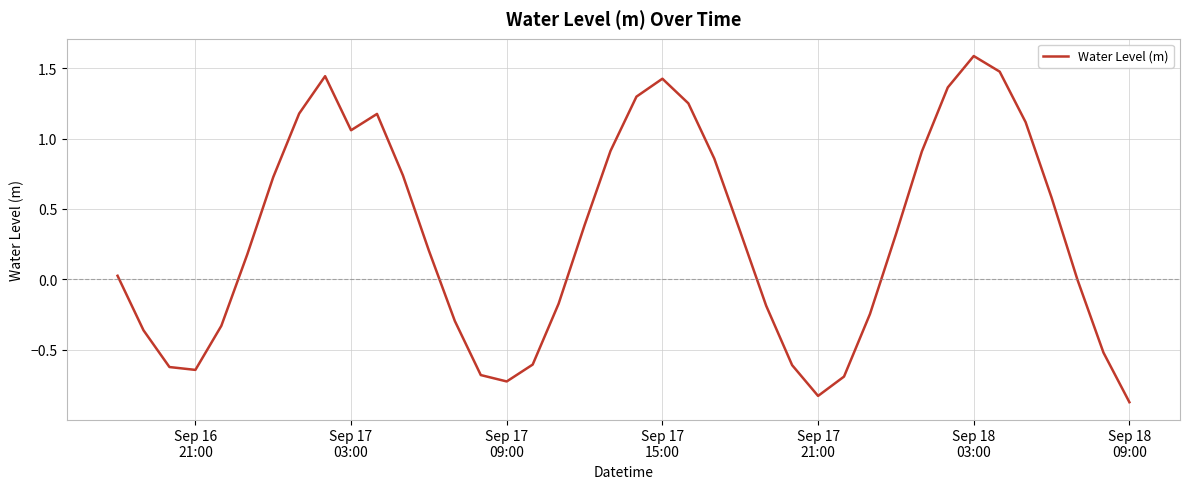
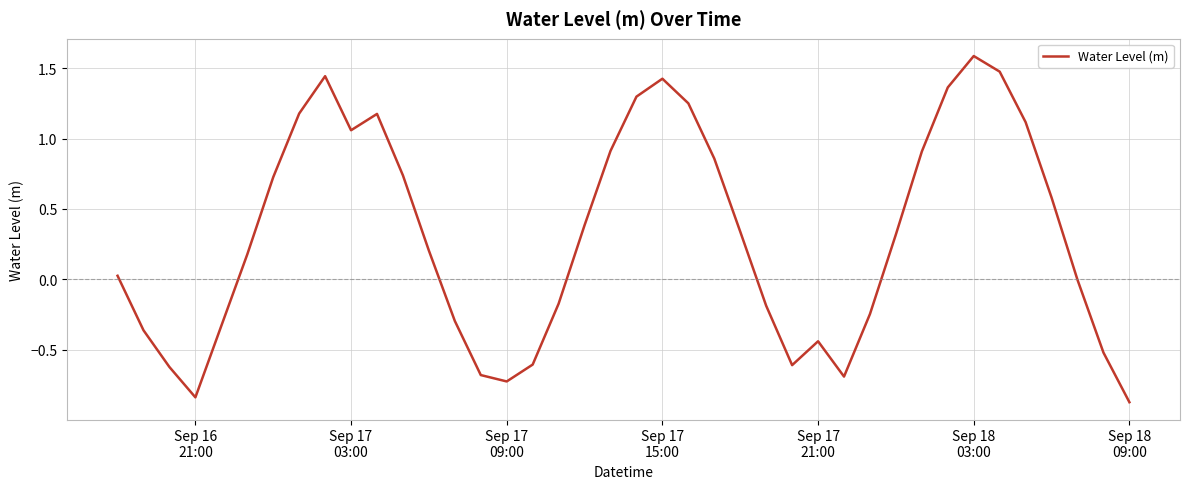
Sep 16 21:00: -0.64 -> -0.84
Sep 17 21:00: -0.83 -> -0.44
